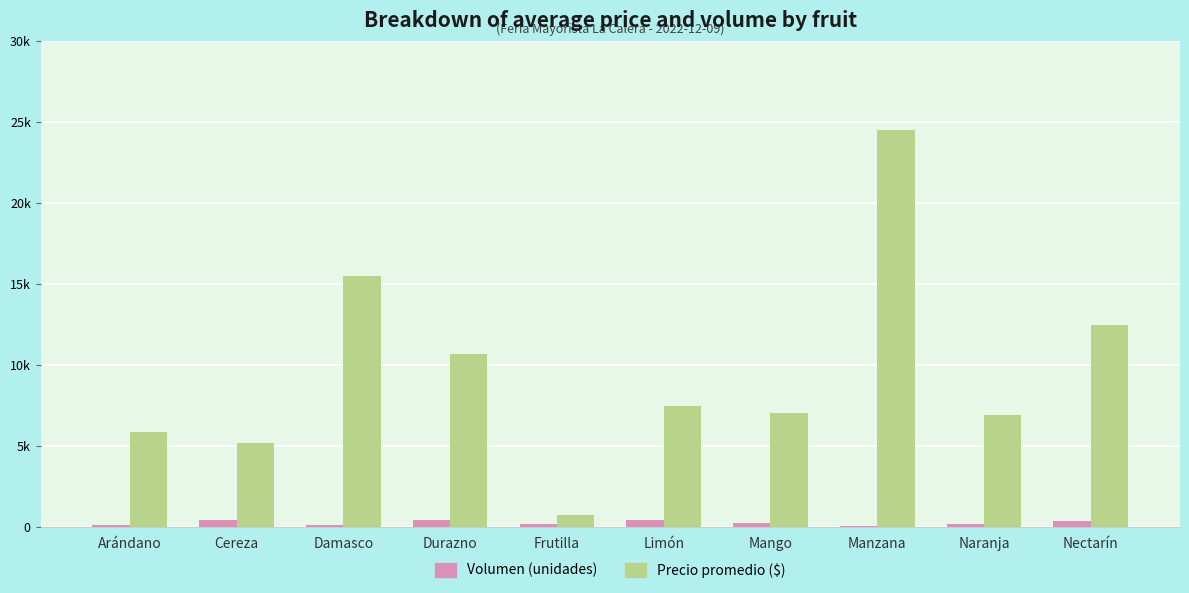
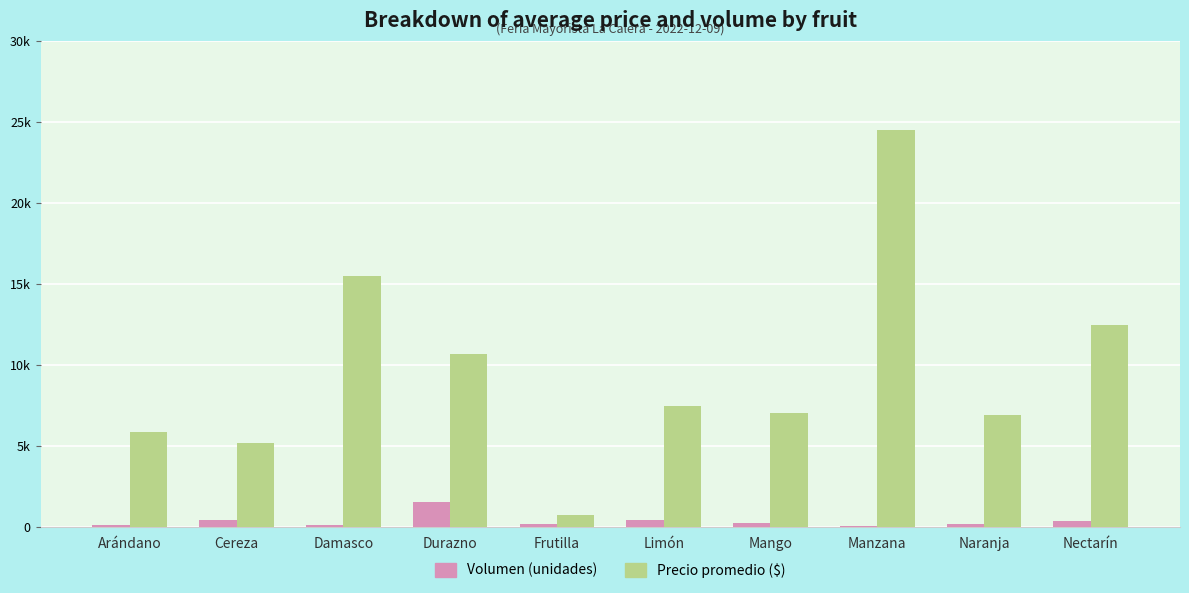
Volumen (unidades), Durazno: 400 -> 1500
